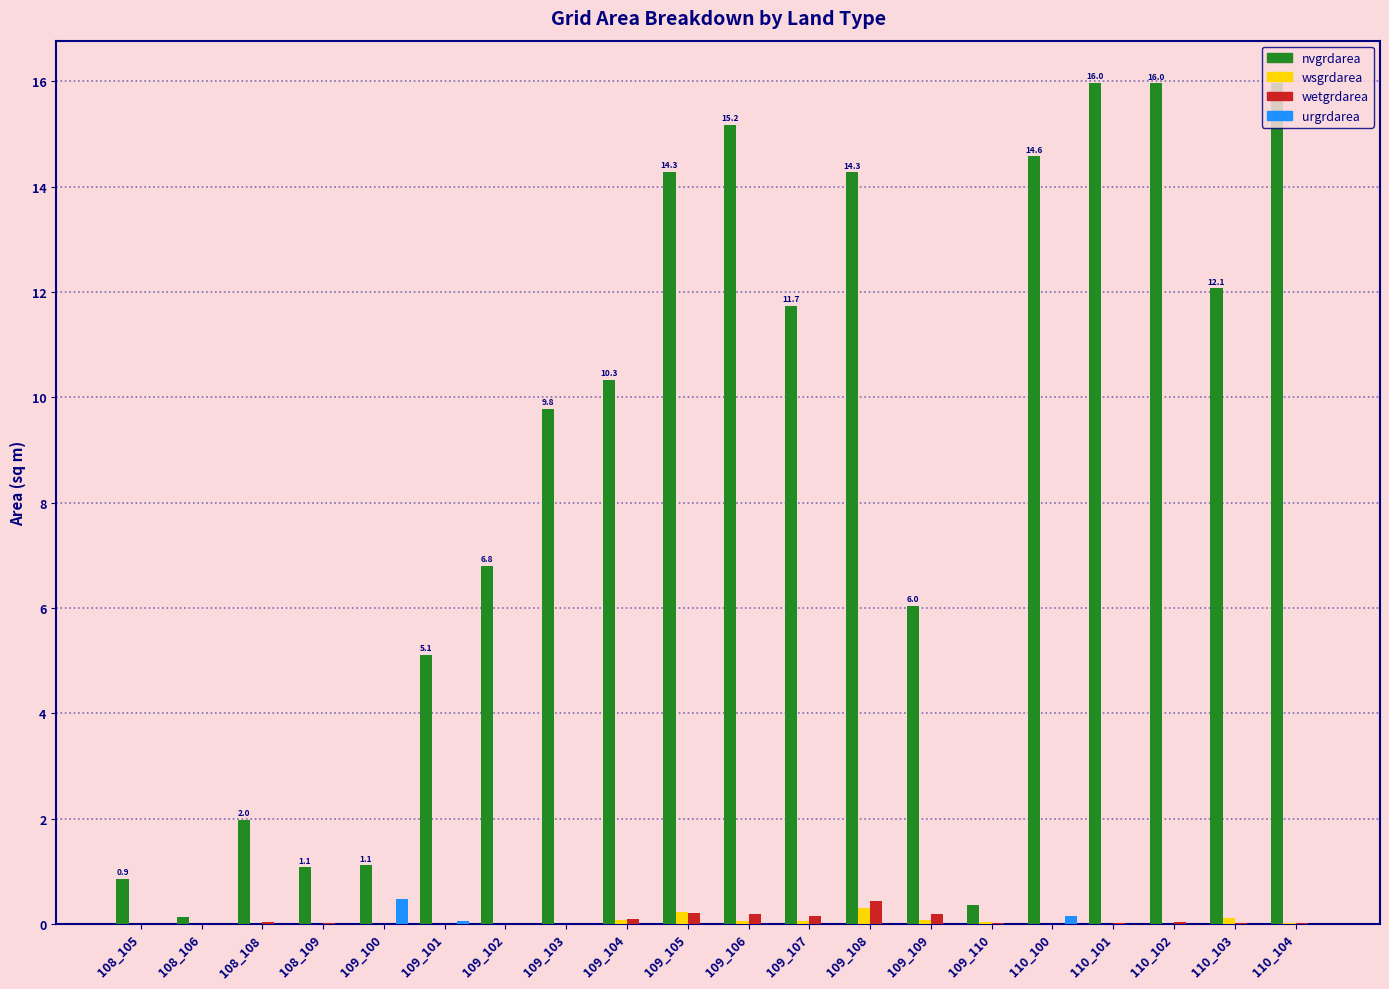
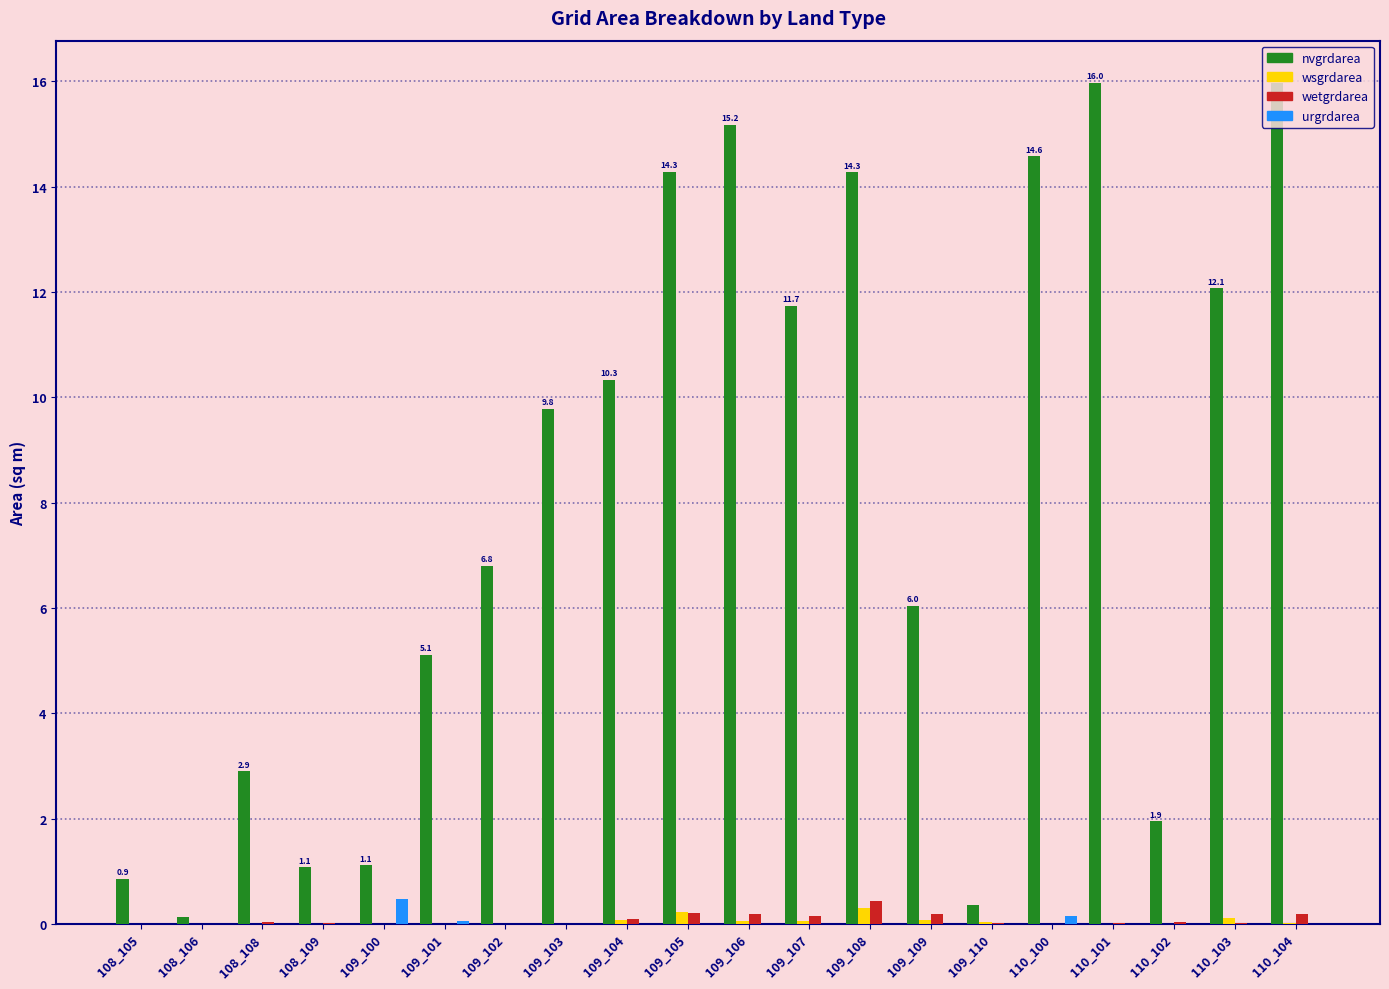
nvgrdarea, 108_108: 2.0 -> 2.9
nvgrdarea, 110_102: 16.0 -> 1.9
wetgrdarea, 110_104: 0.0 -> 0.2
